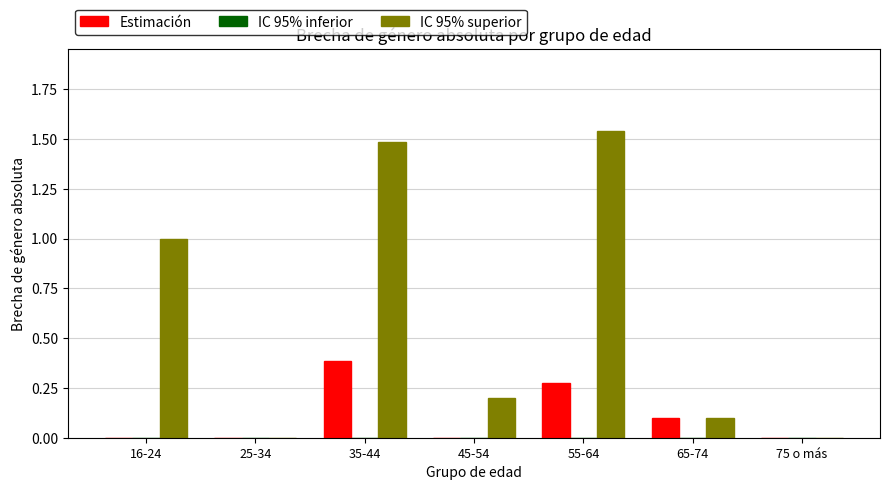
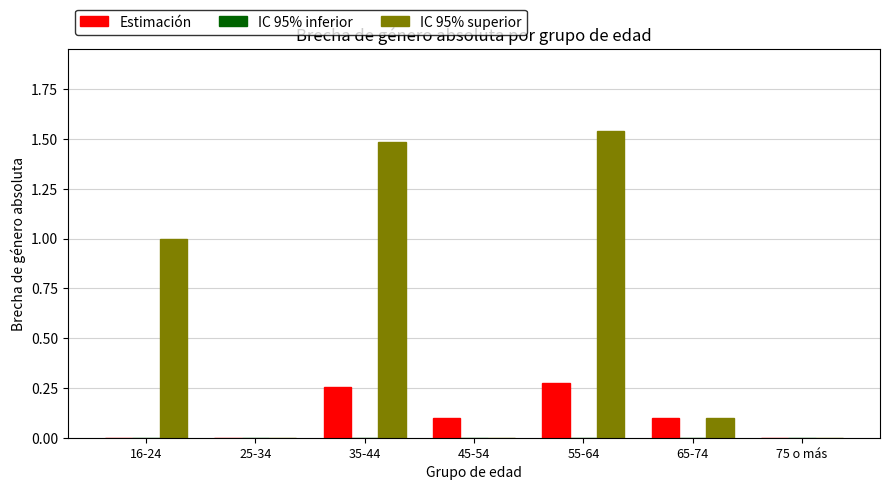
Estimación, 35-44: 0.38 -> 0.25
Estimación, 45-54: 0.0 -> 0.1
IC 95% superior, 45-54: 0.2 -> 0.0
